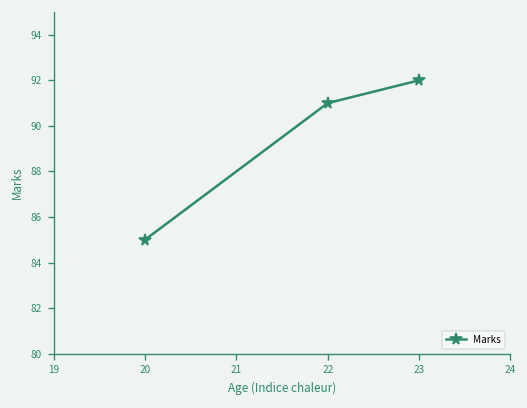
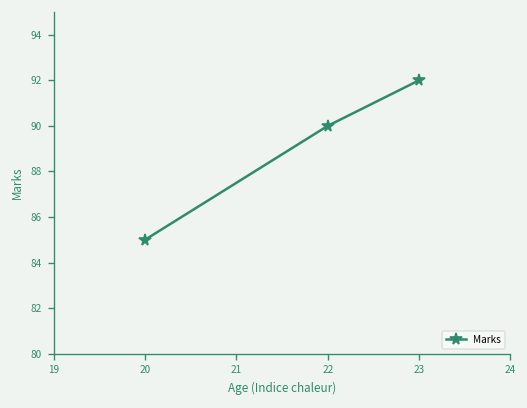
22: 91 -> 90
